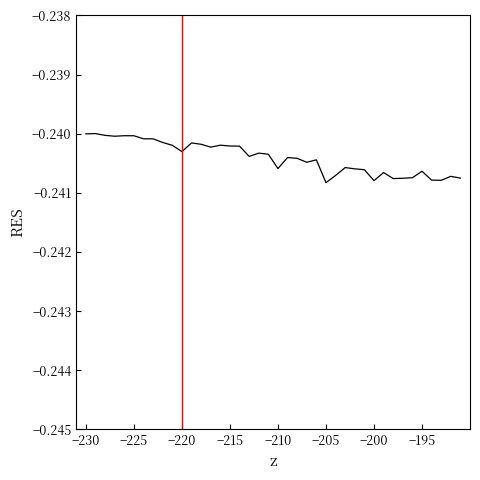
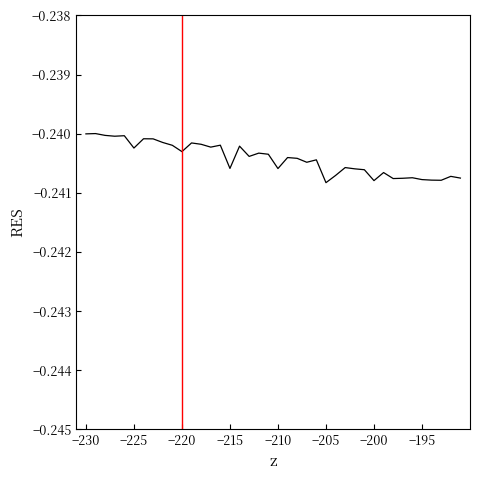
−225: -0.2400 -> -0.2402
−215: -0.2402 -> -0.2406
−195: -0.2406 -> -0.2408
